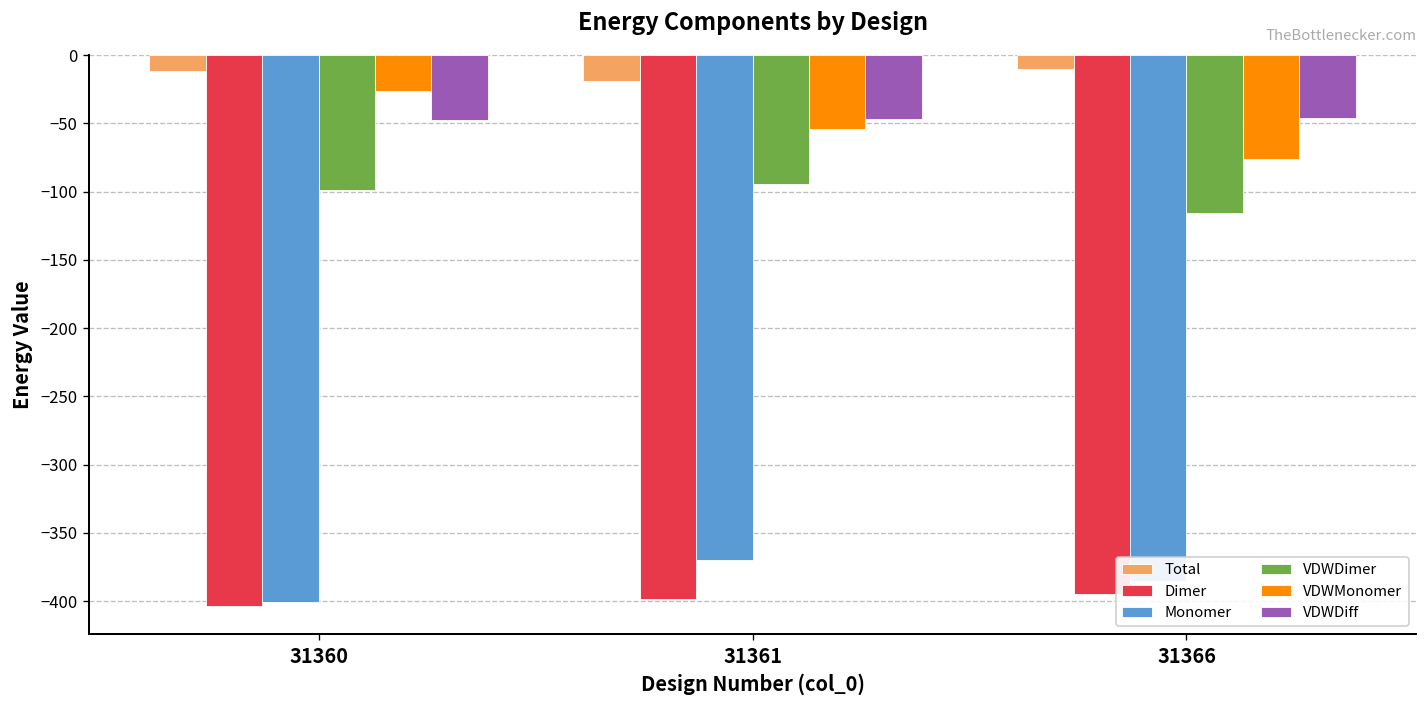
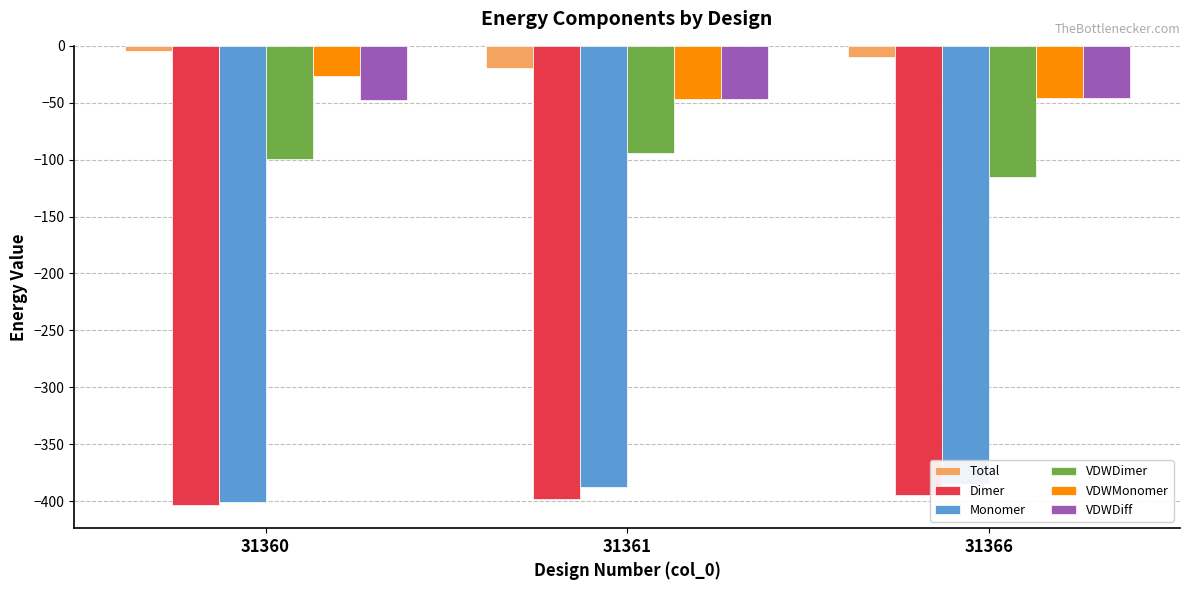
Total, 31360: -12 -> -5
Monomer, 31361: -370 -> -387
VDWMonomer, 31361: -54 -> -47
VDWMonomer, 31366: -77 -> -46
